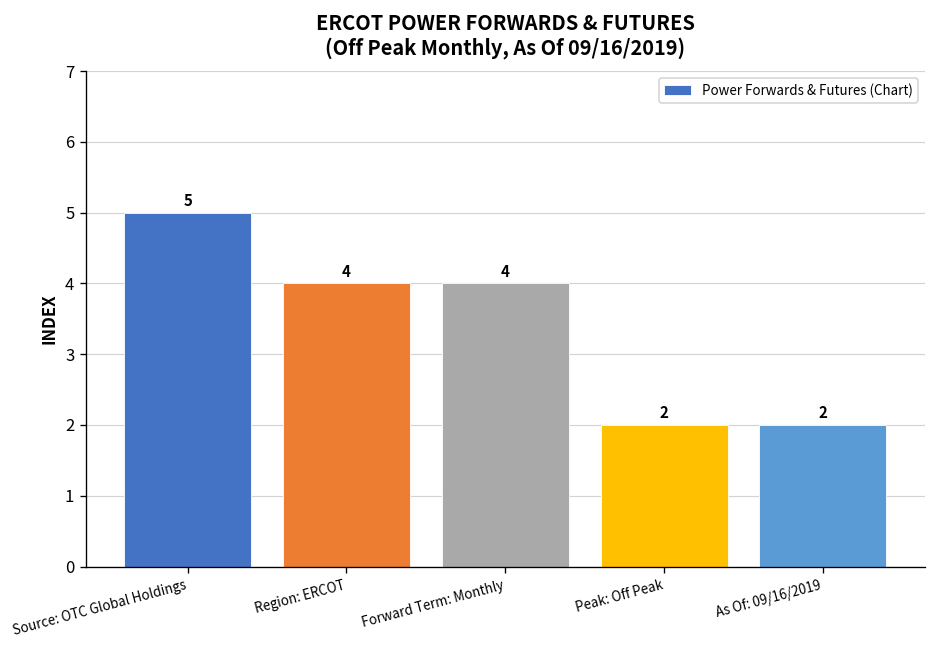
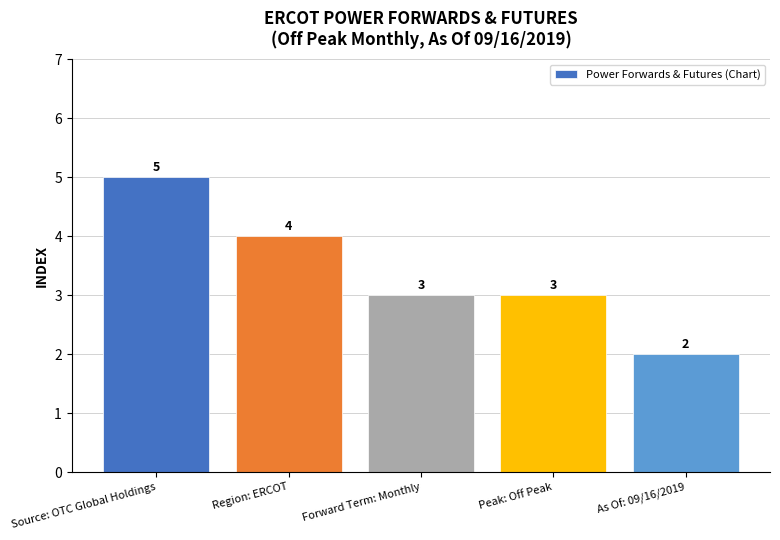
Forward Term: Monthly: 4 -> 3
Peak: Off Peak: 2 -> 3
